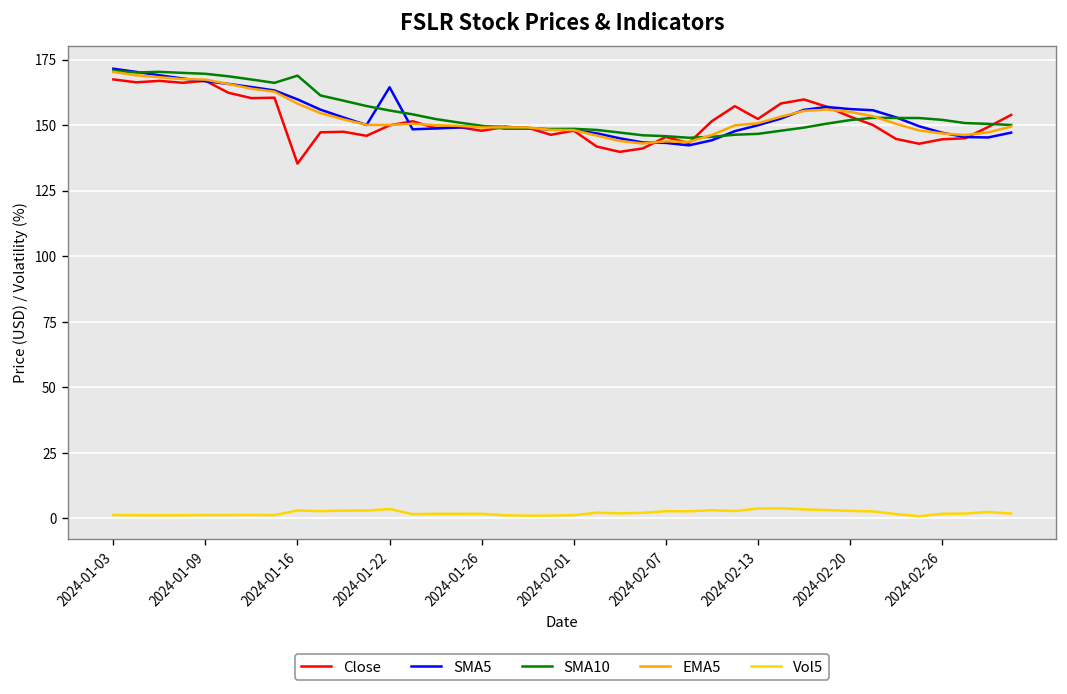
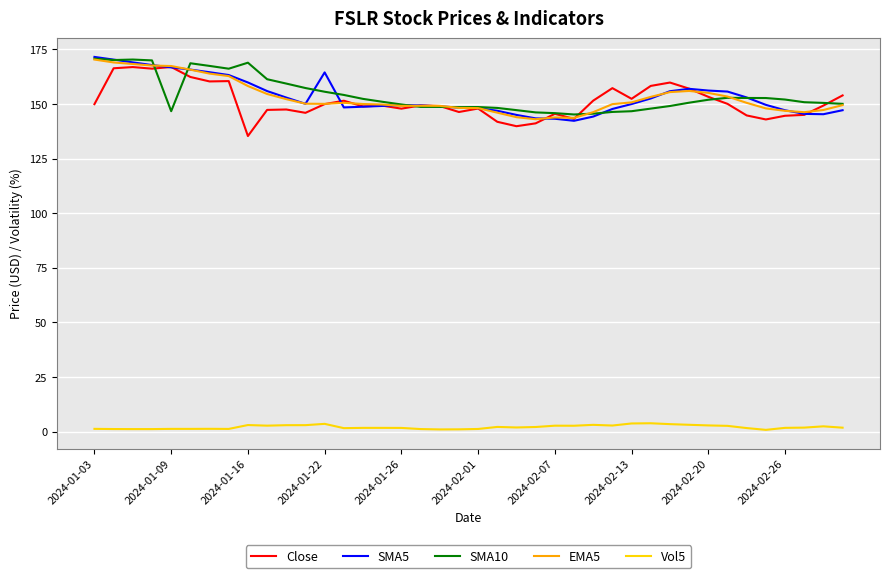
Close, 2024-01-03: 167 -> 150
SMA10, 2024-01-09: 170 -> 147
